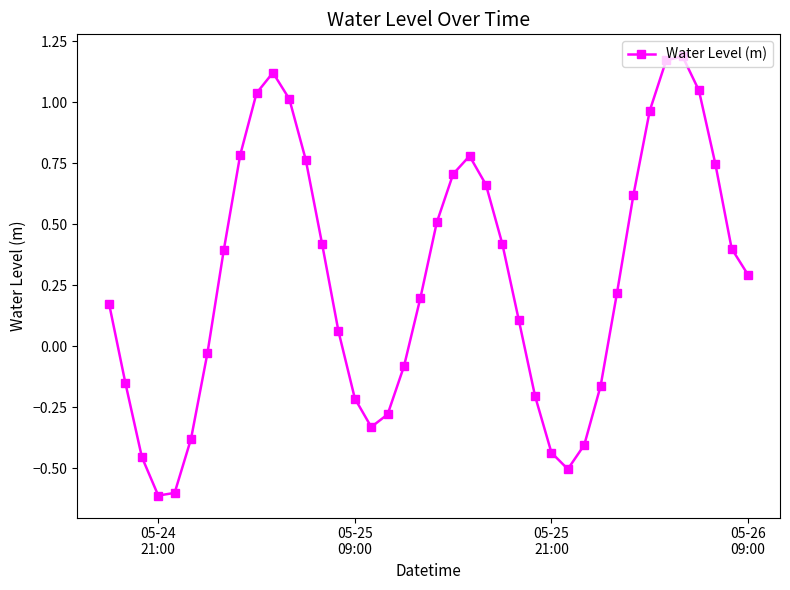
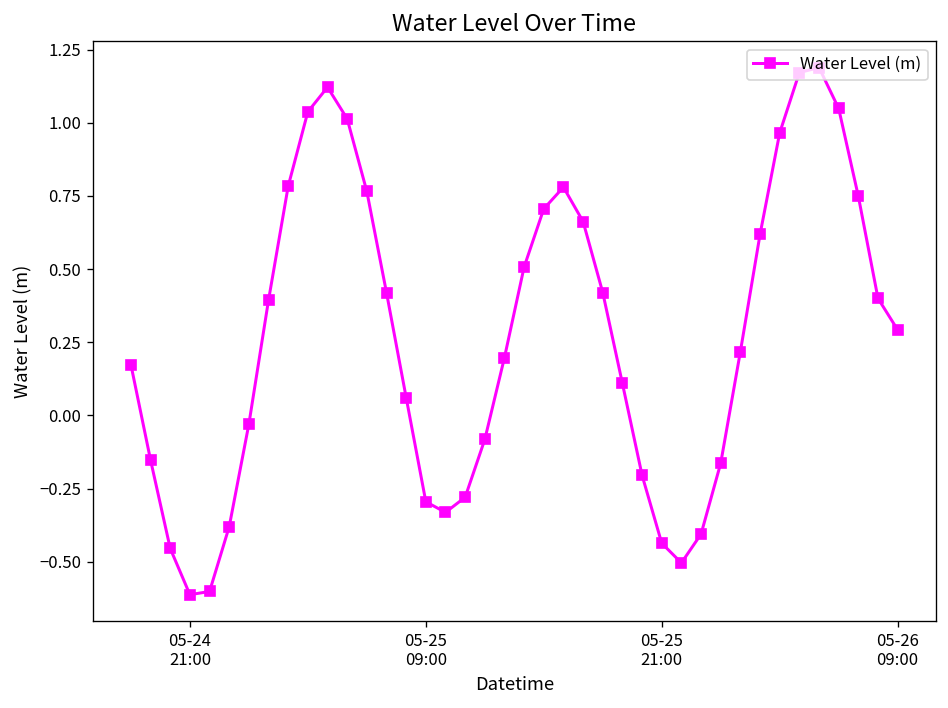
05-25 09:00: -0.21 -> -0.30
